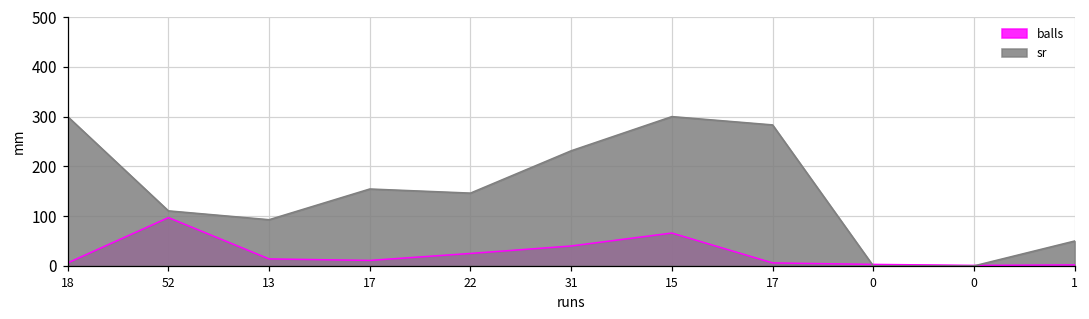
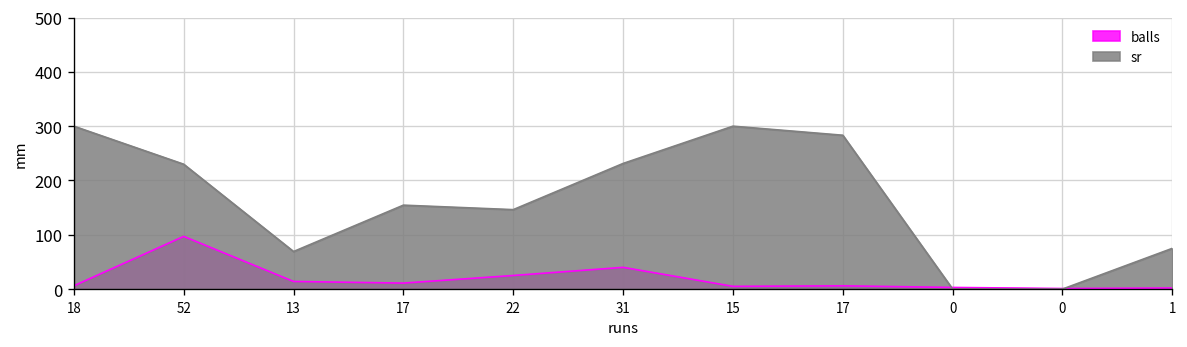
sr, 52: 110 -> 230
sr, 13: 90 -> 70
balls, 15: 70 -> 10
sr, 1: 50 -> 80
